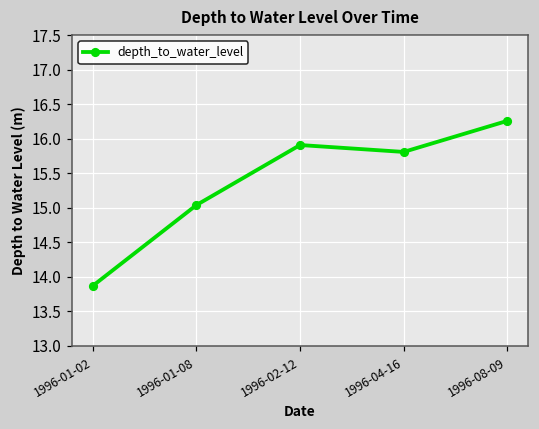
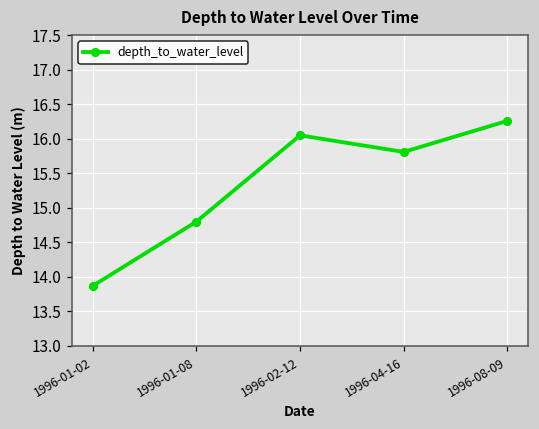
1996-01-08: 15.0 -> 14.8
1996-02-12: 15.9 -> 16.1
